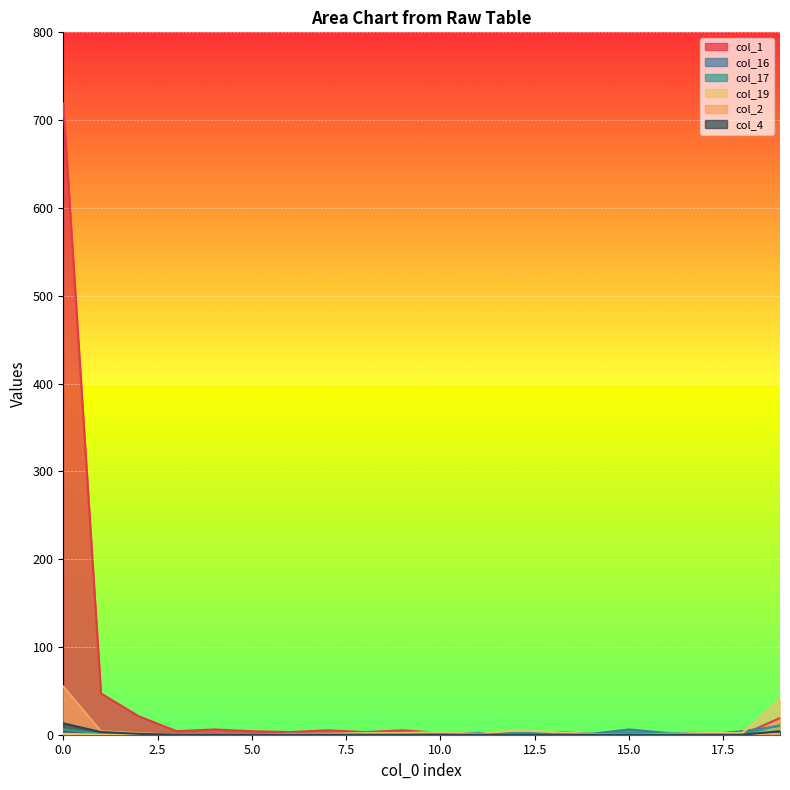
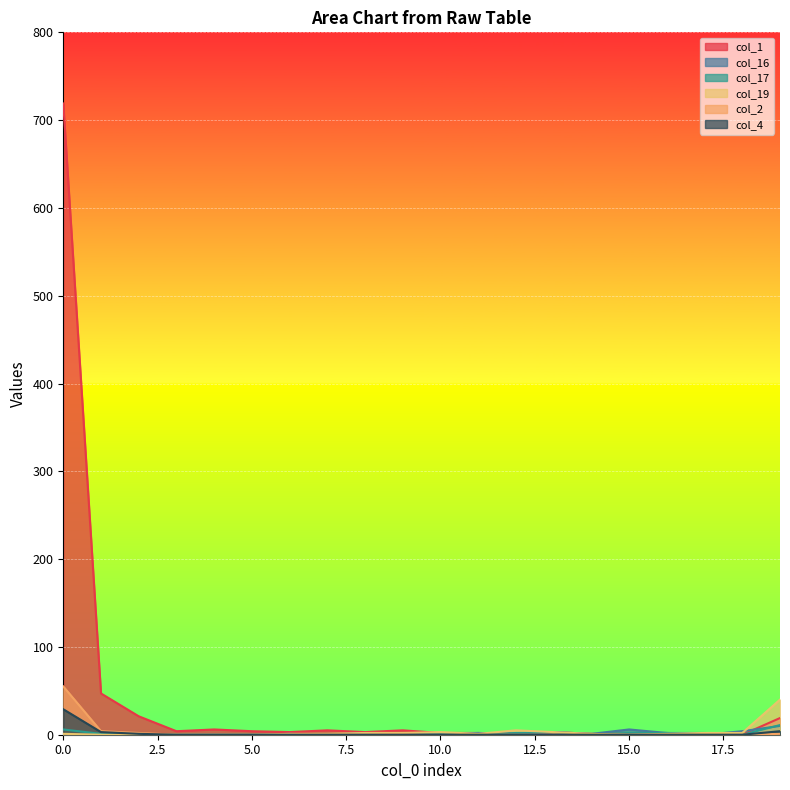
col_4, 0.0: 10 -> 30
